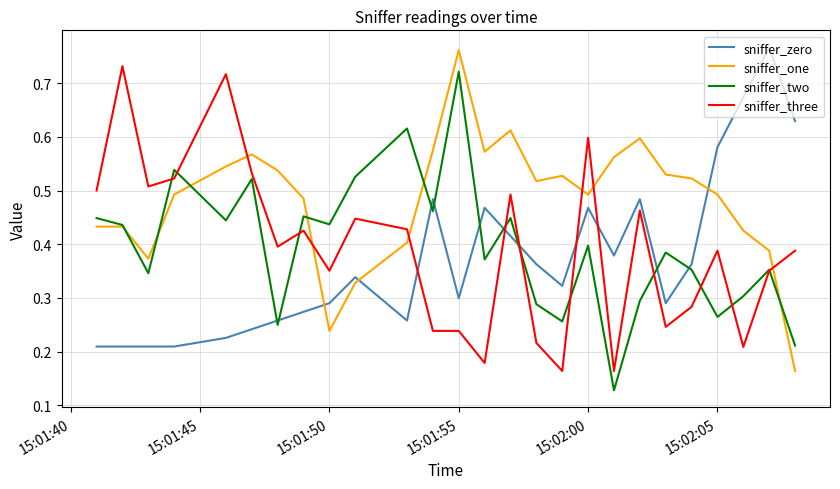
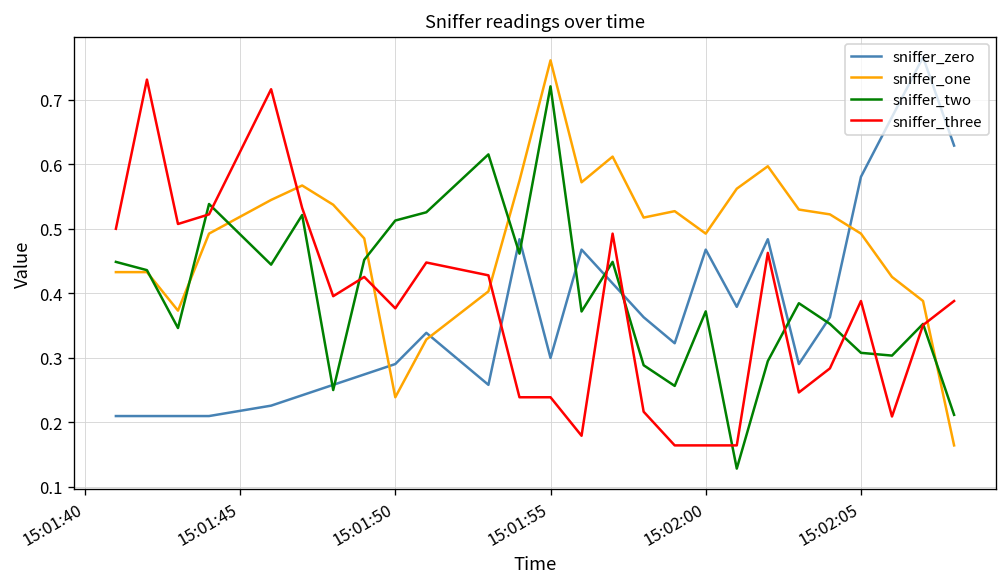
sniffer_two, 15:01:50: 0.44 -> 0.51
sniffer_three, 15:01:50: 0.35 -> 0.38
sniffer_two, 15:02:00: 0.40 -> 0.37
sniffer_three, 15:02:00: 0.60 -> 0.16
sniffer_two, 15:02:05: 0.26 -> 0.31
